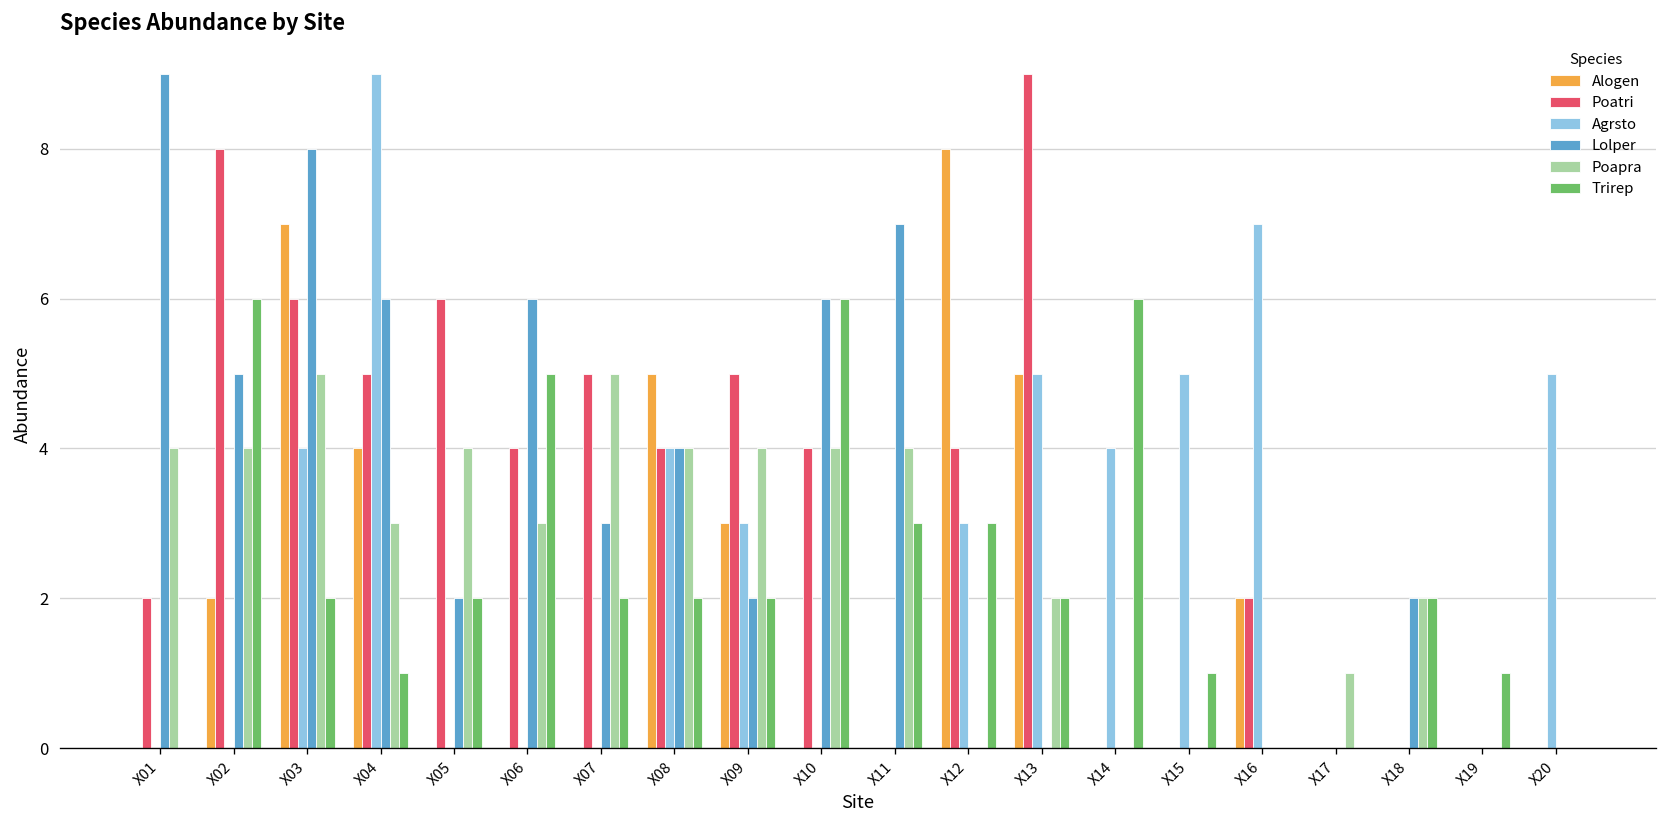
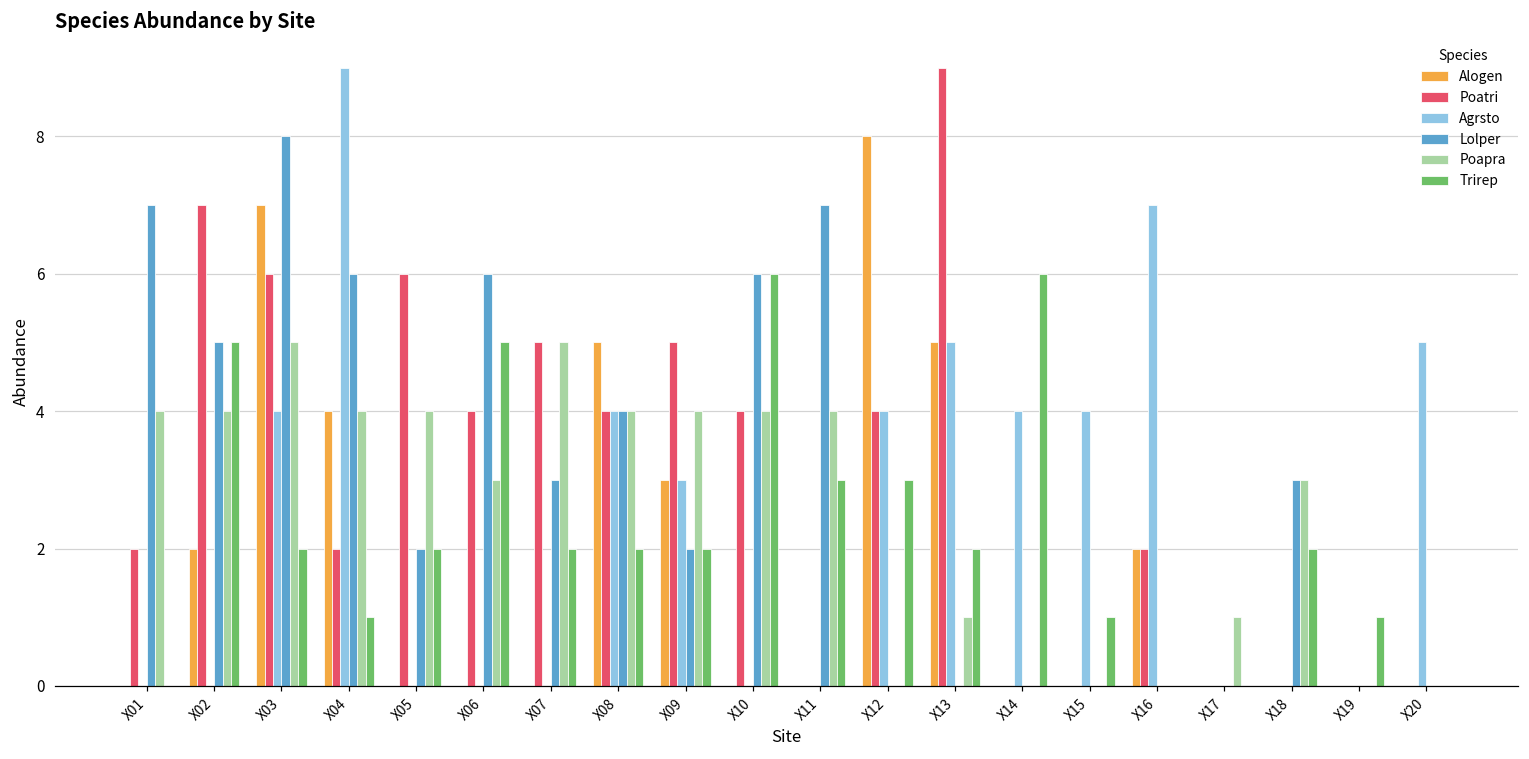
Lolper, X01: 9 -> 7
Poatri, X02: 8 -> 7
Trirep, X02: 6 -> 5
Poatri, X04: 5 -> 2
Poapra, X04: 3 -> 4
Agrsto, X12: 3 -> 4
Poapra, X13: 2 -> 1
Agrsto, X15: 5 -> 4
Lolper, X18: 2 -> 3
Poapra, X18: 2 -> 3
